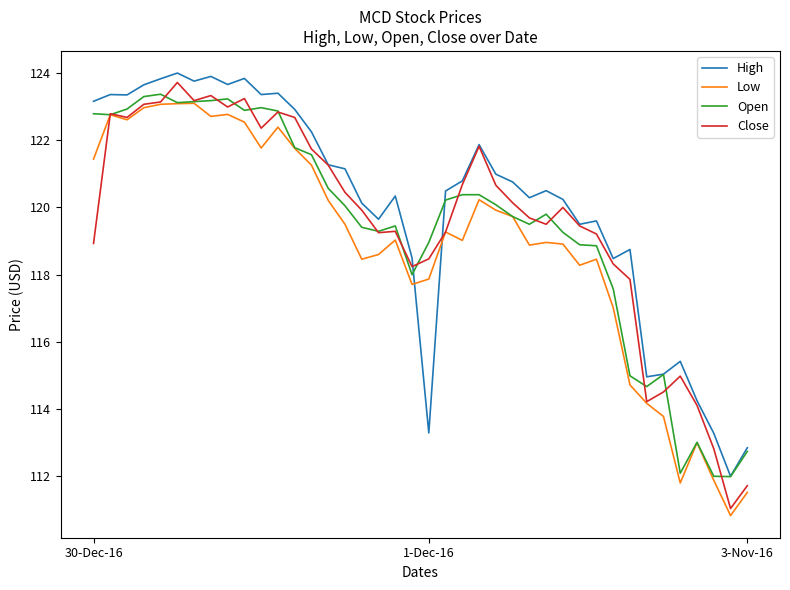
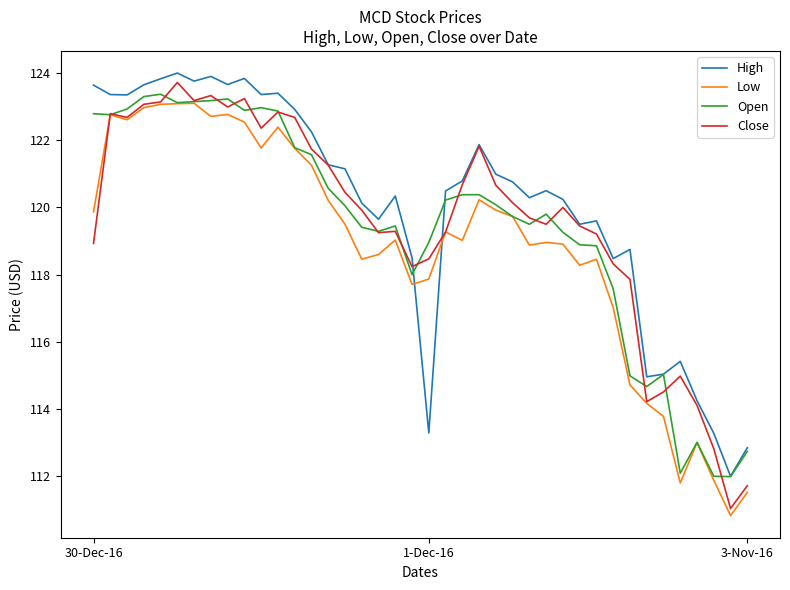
High, 30-Dec-16: 123.2 -> 123.6
Low, 30-Dec-16: 121.4 -> 119.9
